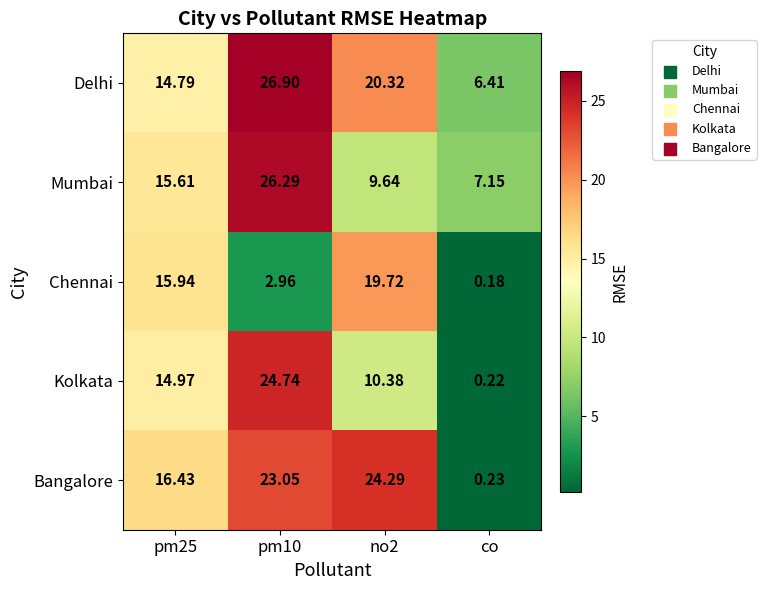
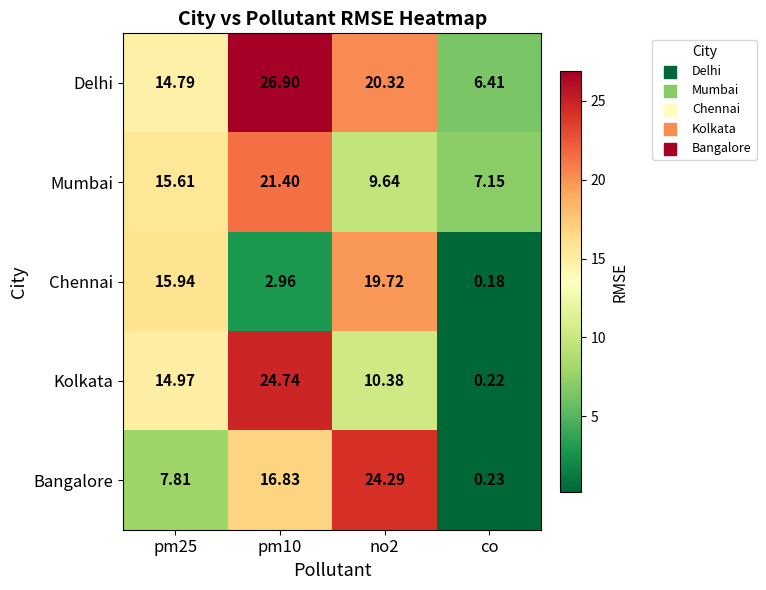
Mumbai, pm10: 26.29 -> 21.40
Bangalore, pm25: 16.43 -> 7.81
Bangalore, pm10: 23.05 -> 16.83
